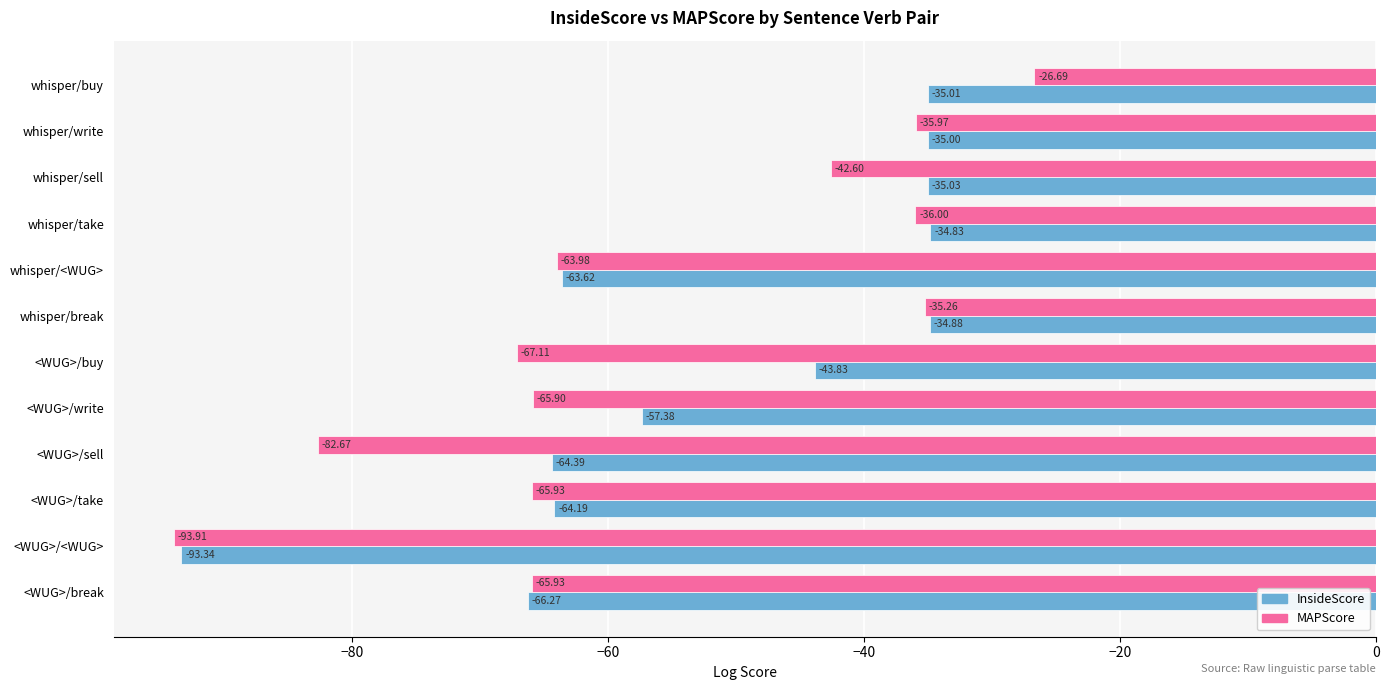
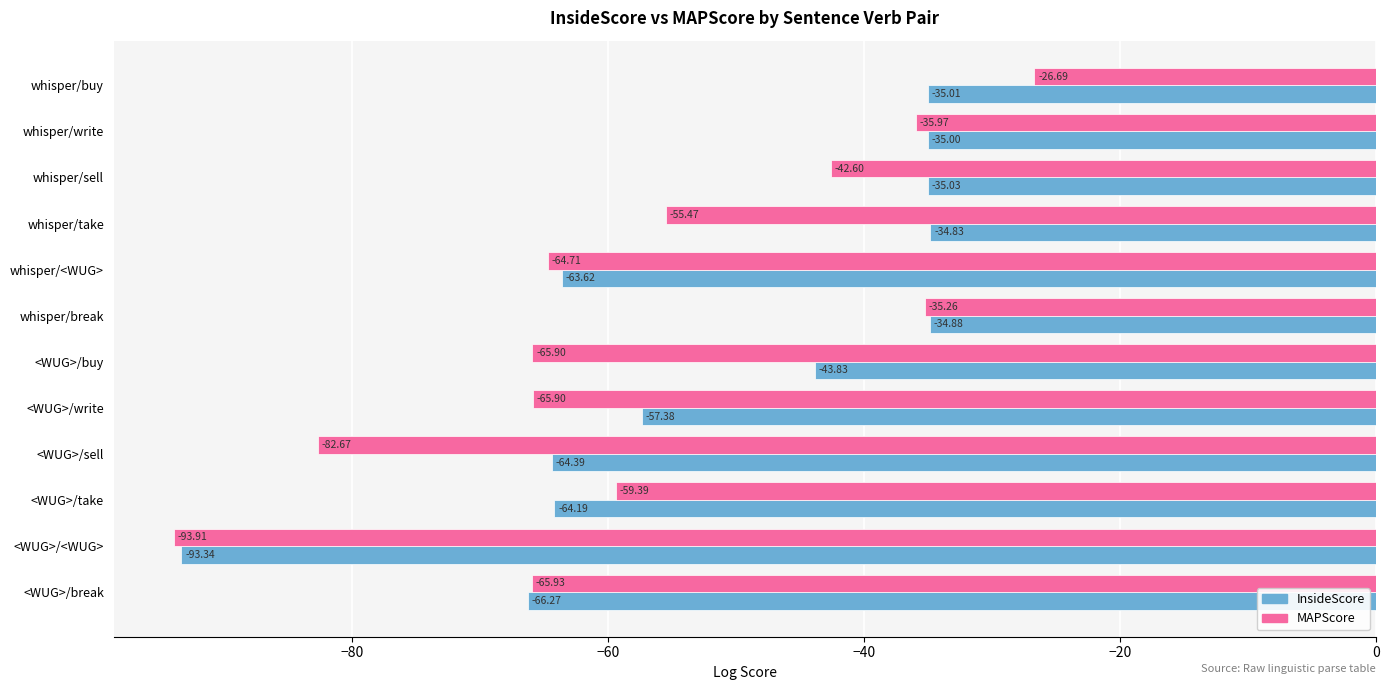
MAPScore, whisper/take: -36.00 -> -55.47
MAPScore, whisper/<WUG>: -63.98 -> -64.71
MAPScore, <WUG>/buy: -67.11 -> -65.90
MAPScore, <WUG>/take: -65.93 -> -59.39
